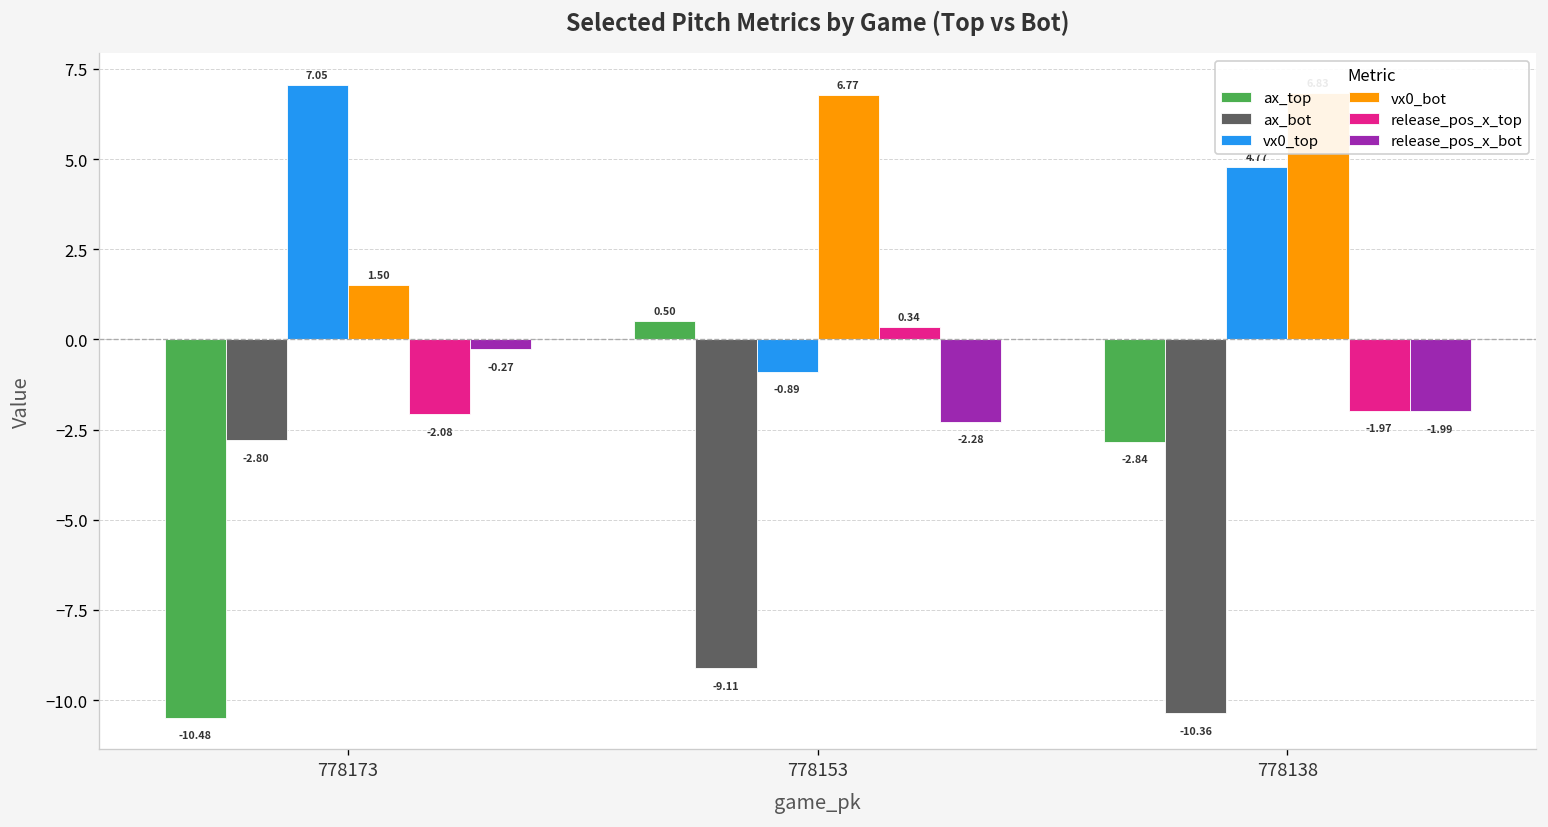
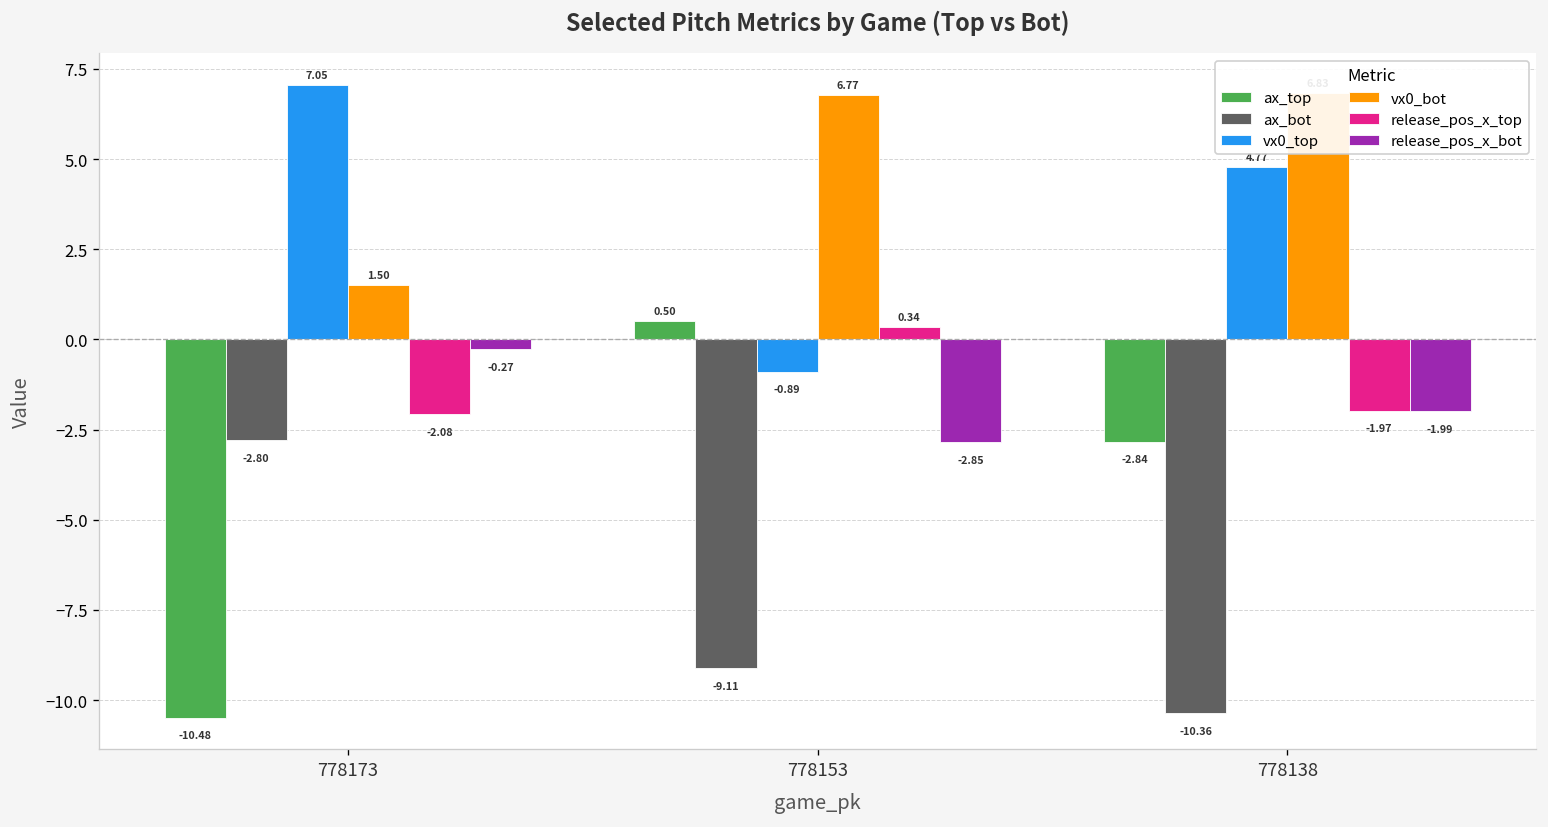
release_pos_x_bot, 778153: -2.28 -> -2.85
